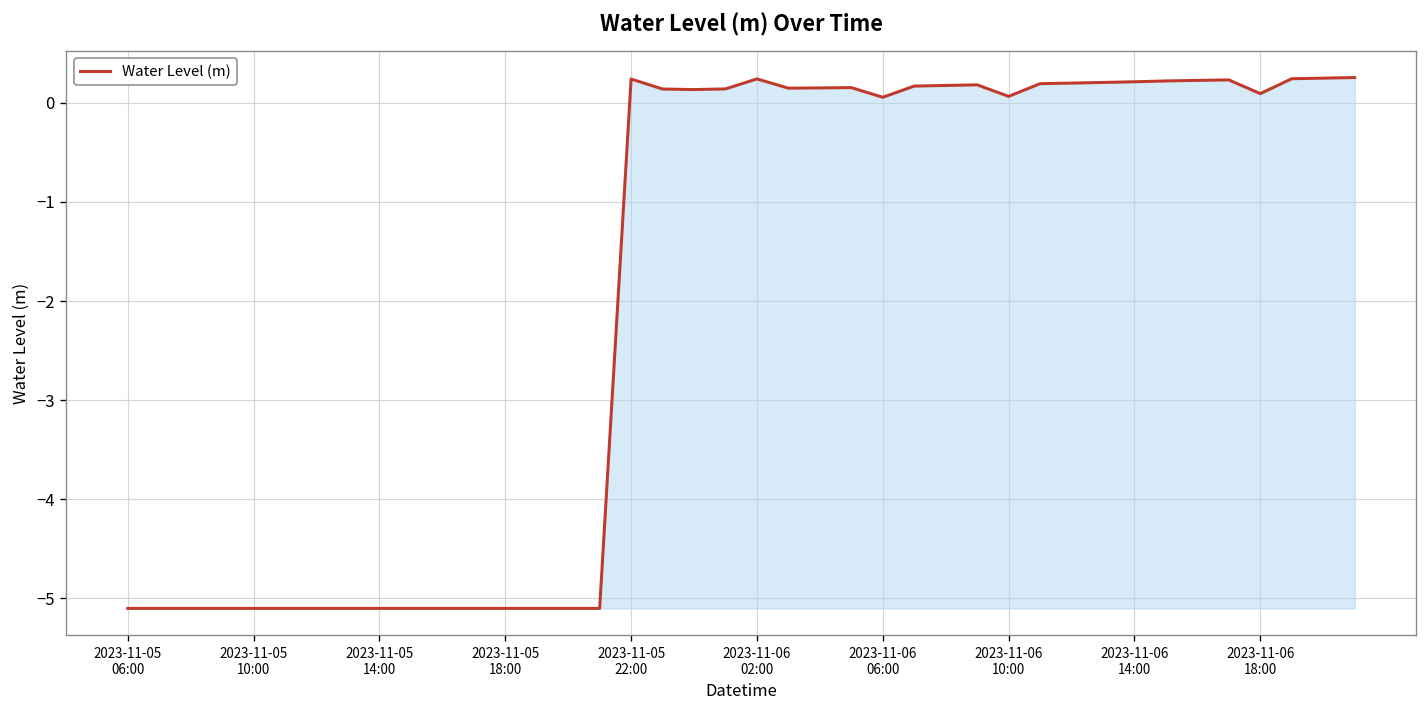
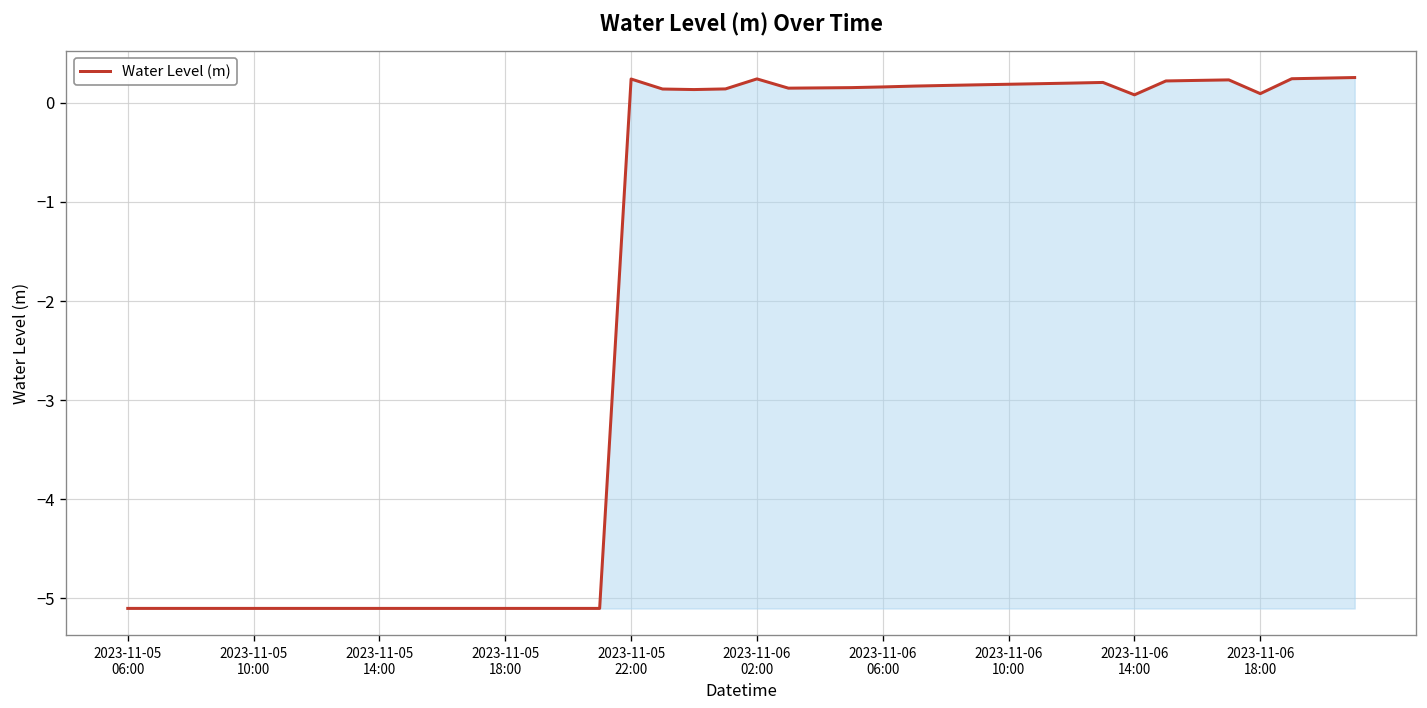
2023-11-06 06:00: 0.1 -> 0.2
2023-11-06 10:00: 0.1 -> 0.2
2023-11-06 14:00: 0.2 -> 0.1
